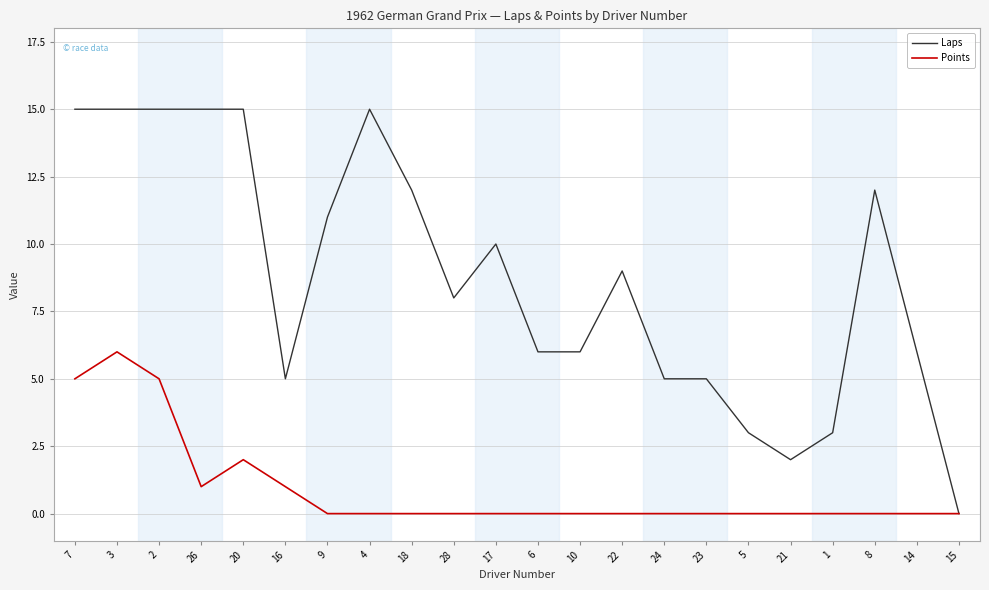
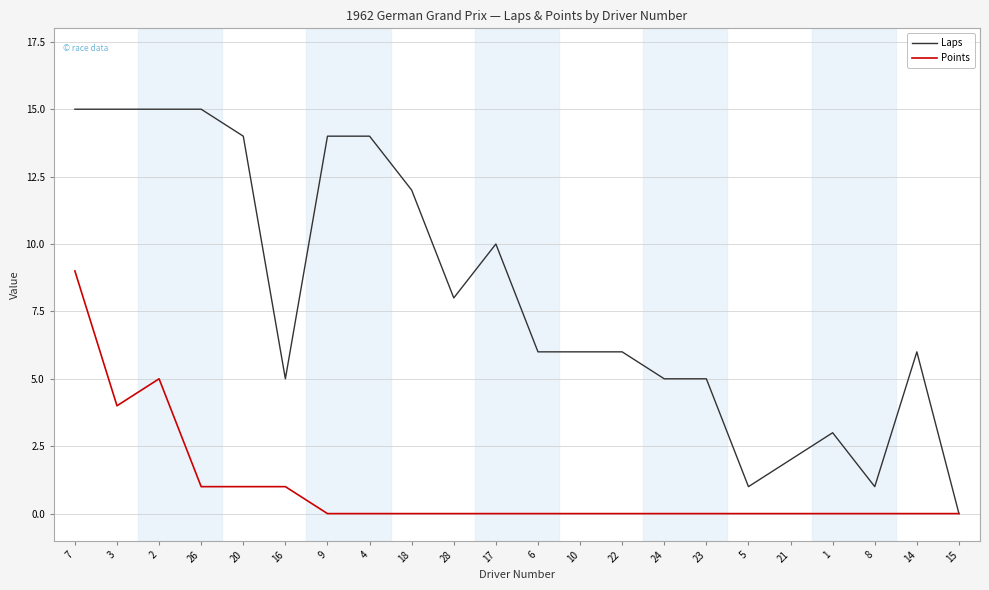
Points, 7: 5 -> 9
Points, 3: 6 -> 4
Laps, 20: 15 -> 14
Points, 20: 2 -> 1
Laps, 9: 11 -> 14
Laps, 4: 15 -> 14
Laps, 22: 9 -> 6
Laps, 5: 3 -> 1
Laps, 8: 12 -> 1
